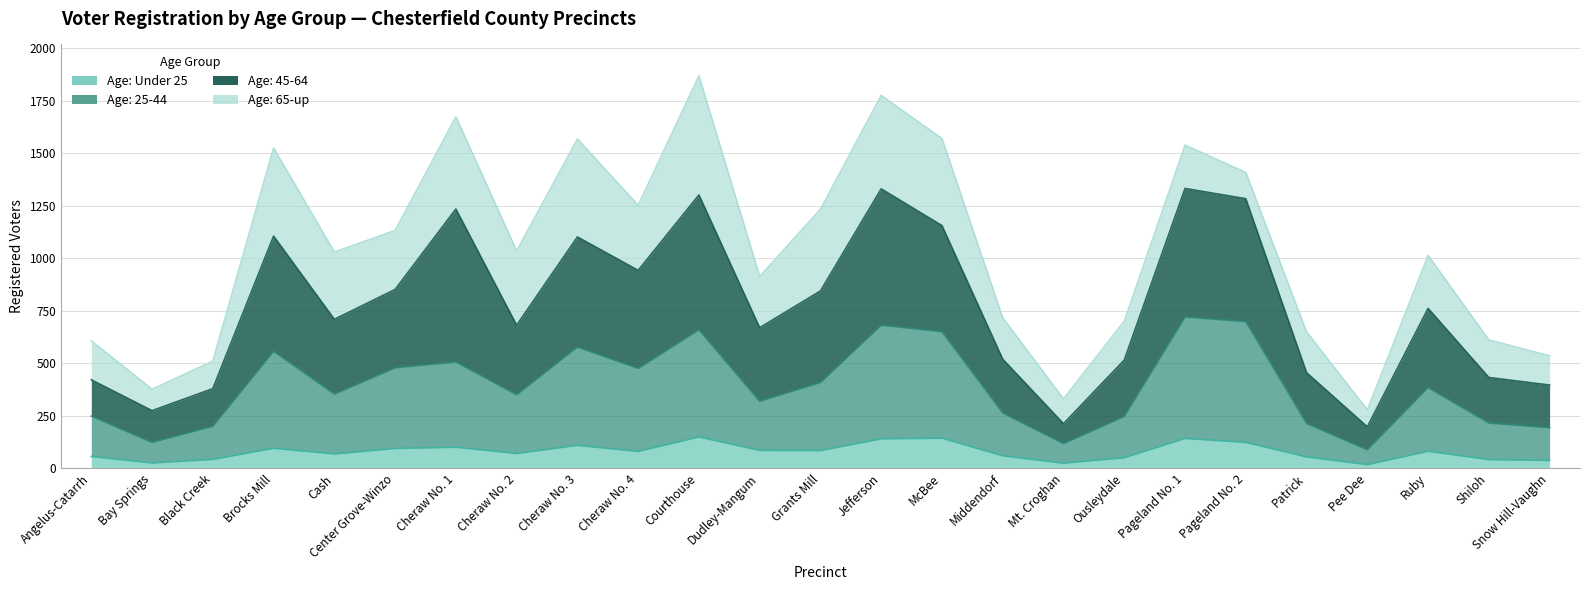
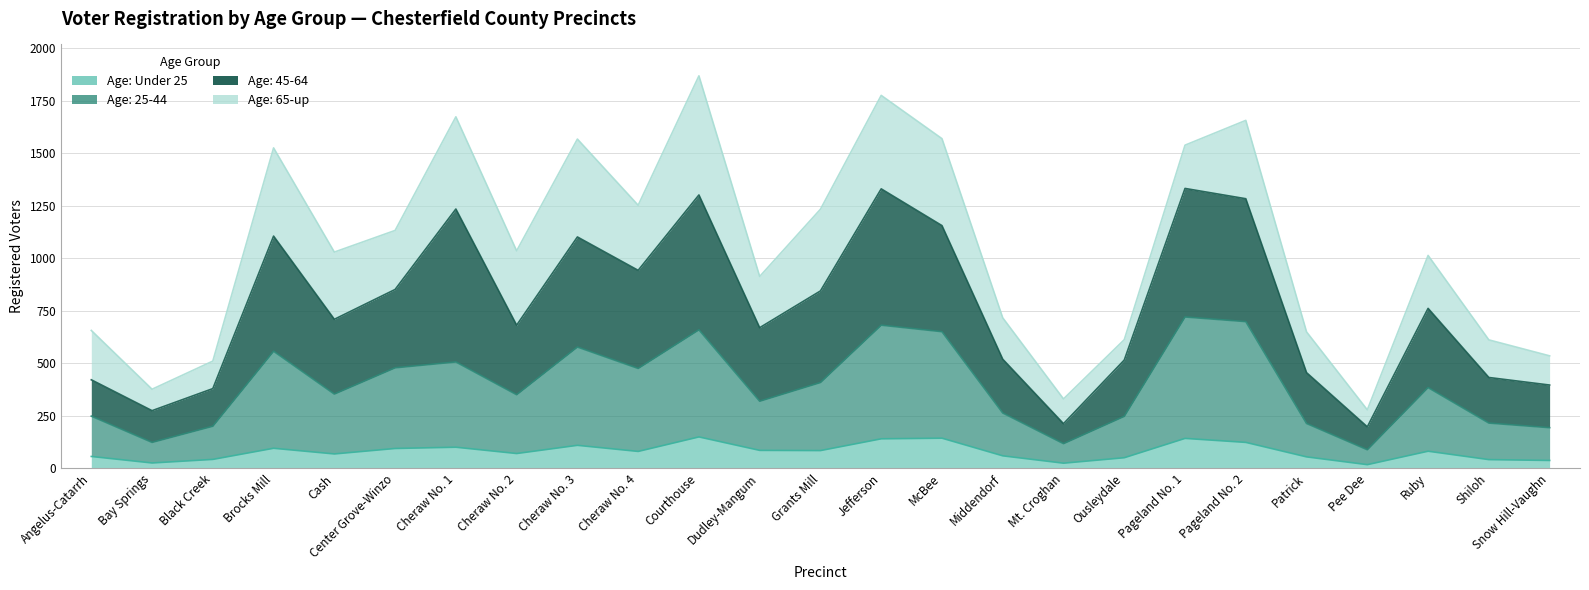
Age: 65-up, Angelus-Catarrh: 190 -> 240
Age: 65-up, Ousleydale: 190 -> 100
Age: 65-up, Pageland No. 2: 130 -> 370
